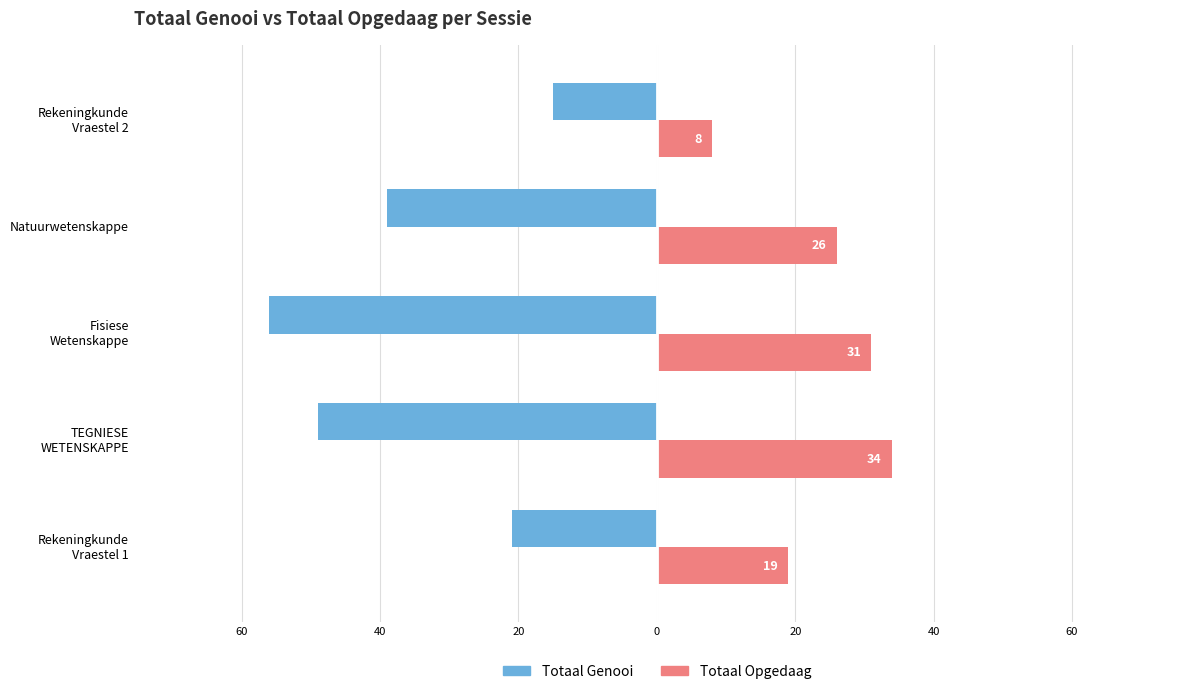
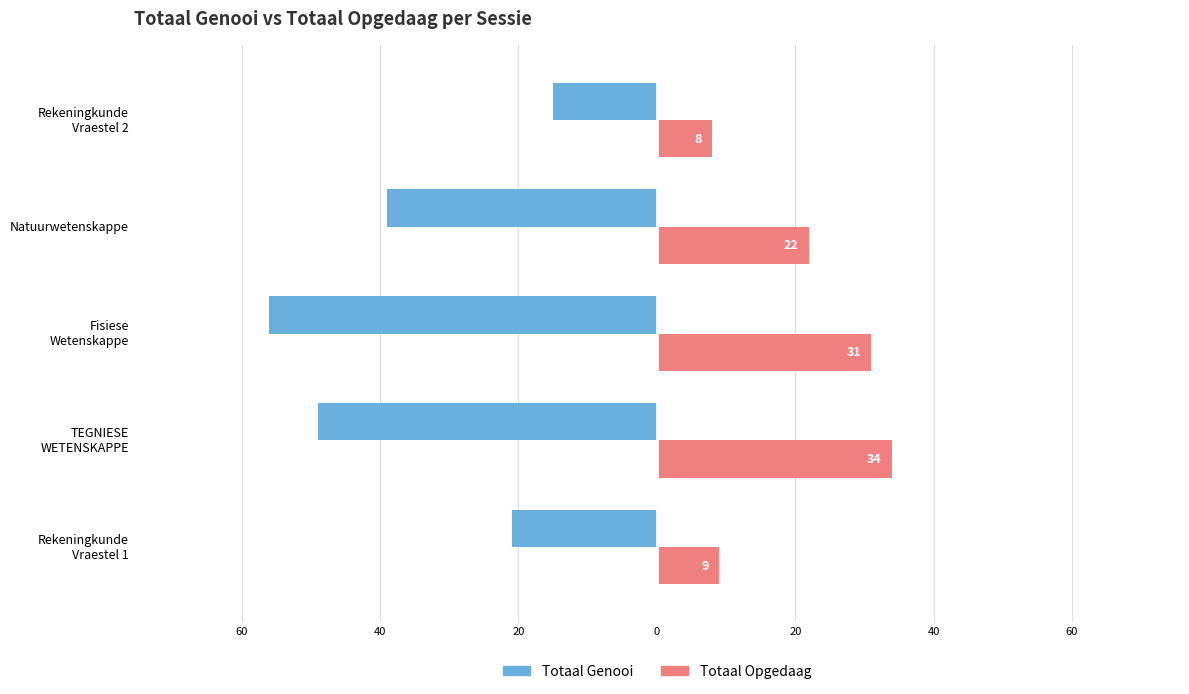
Totaal Opgedaag, Natuurwetenskappe: 26 -> 22
Totaal Opgedaag, Rekeningkunde Vraestel 1: 19 -> 9
